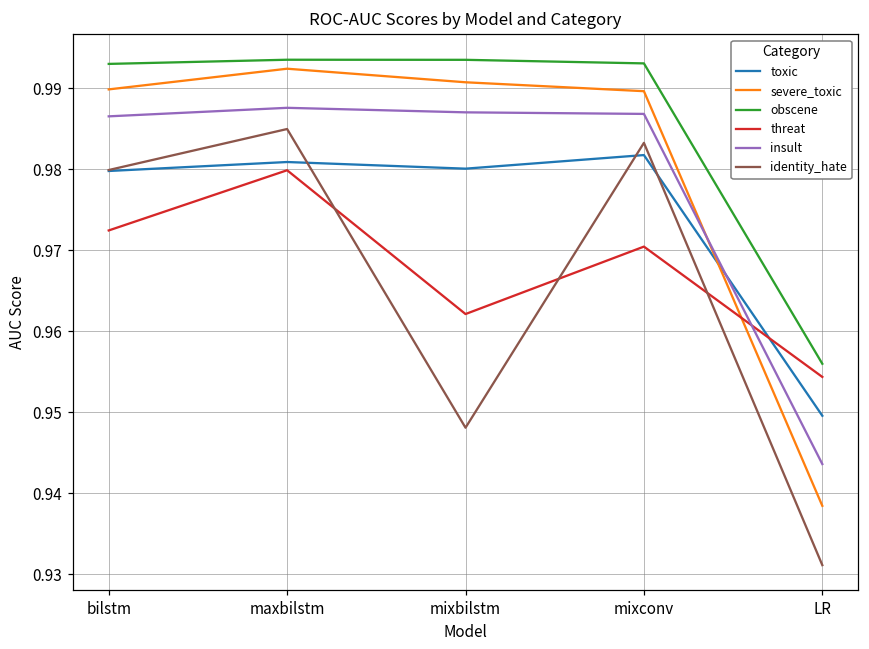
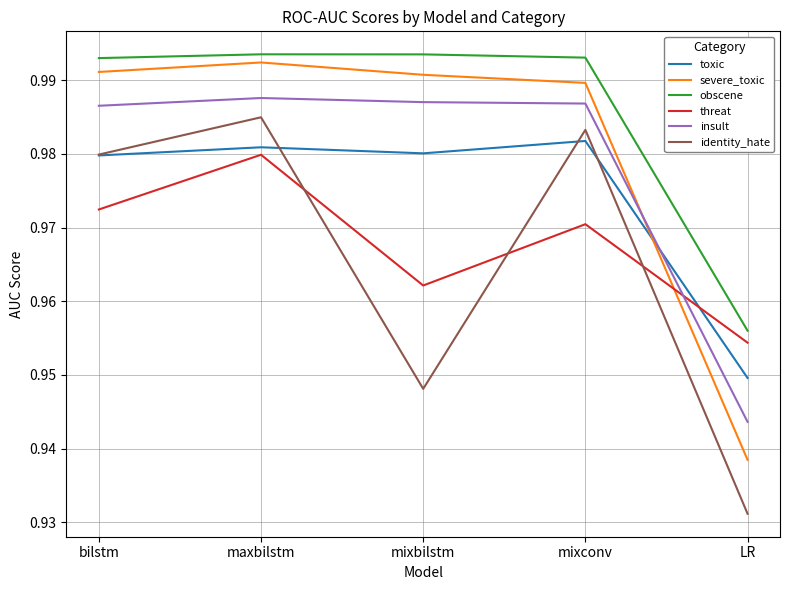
severe_toxic, bilstm: 0.990 -> 0.991
